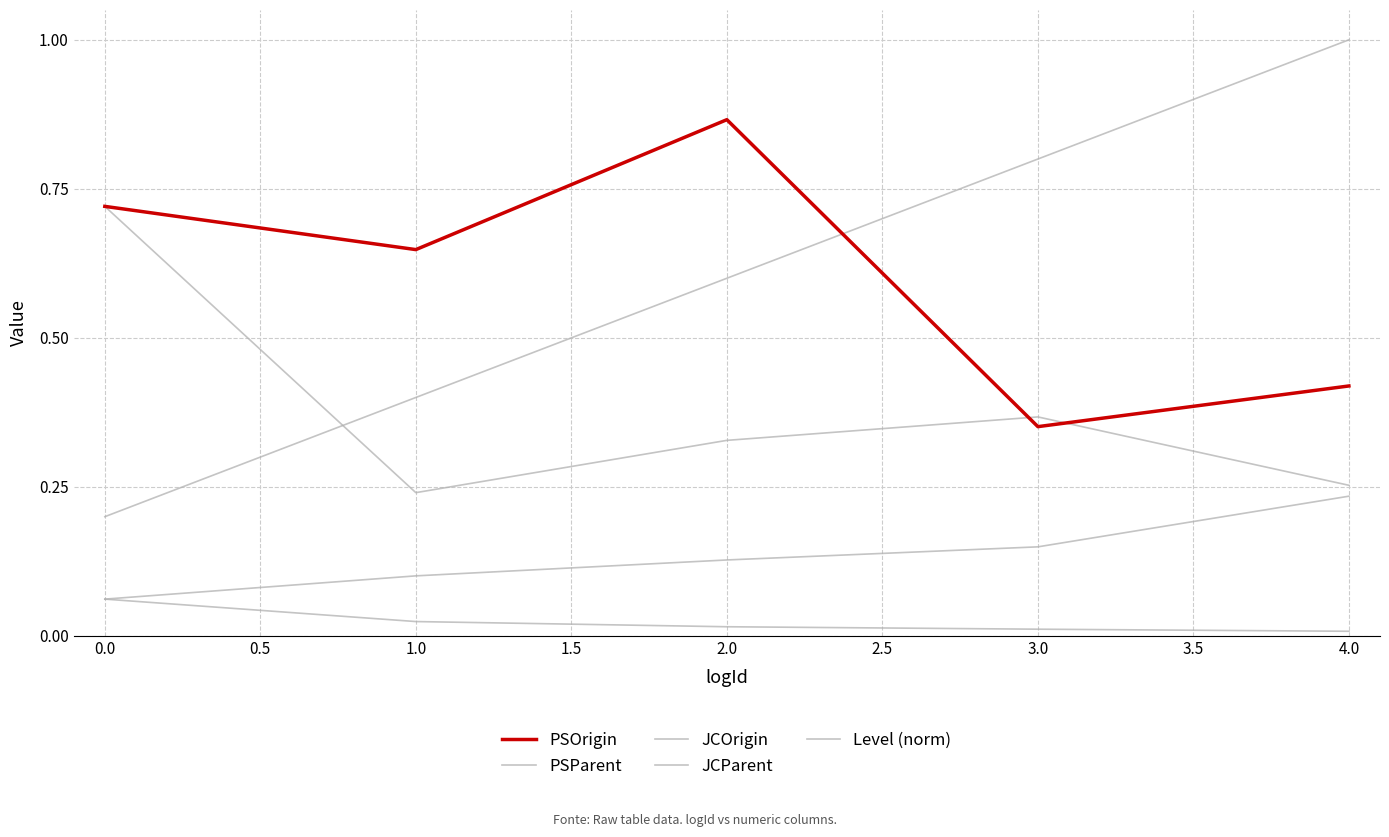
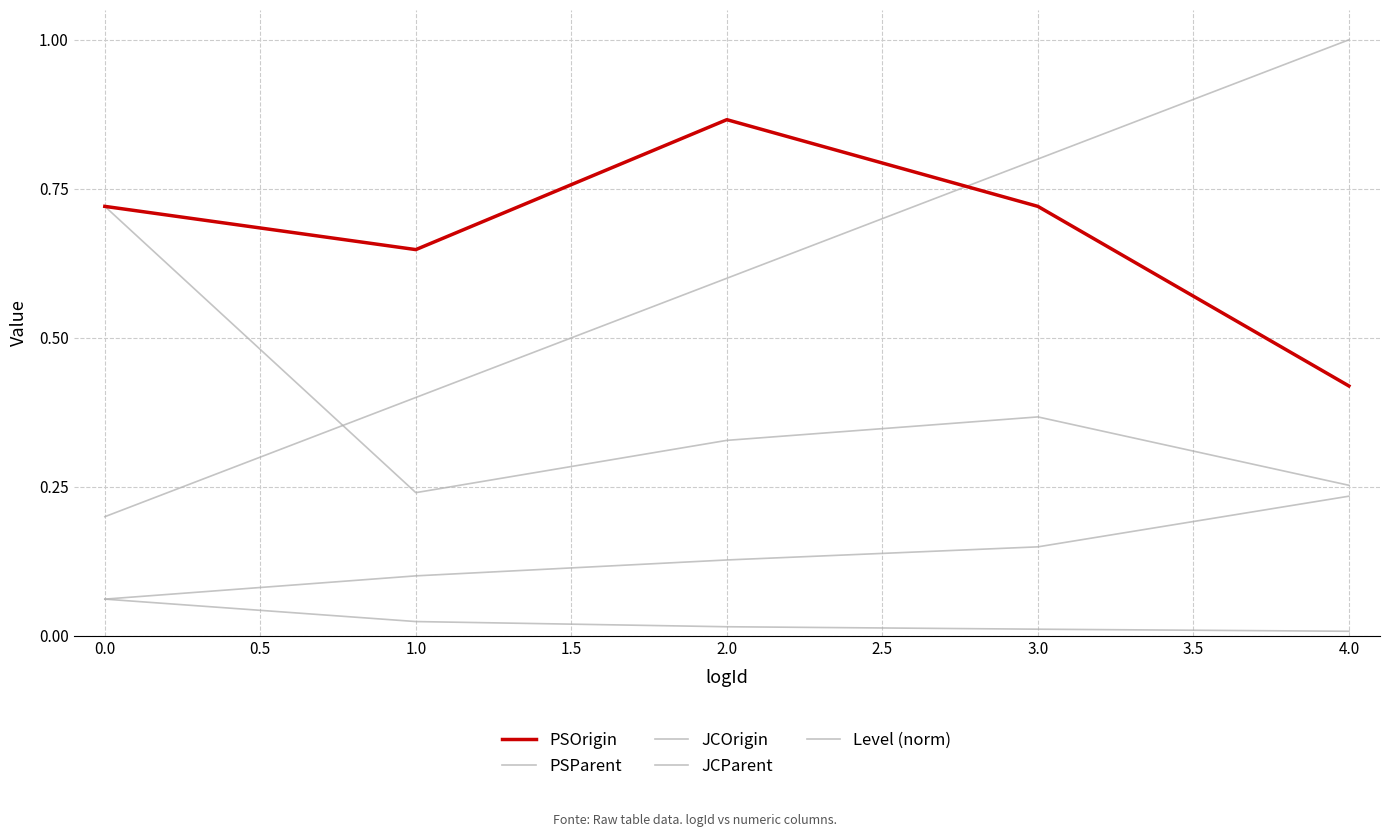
PSOrigin, 3.0: 0.35 -> 0.72
